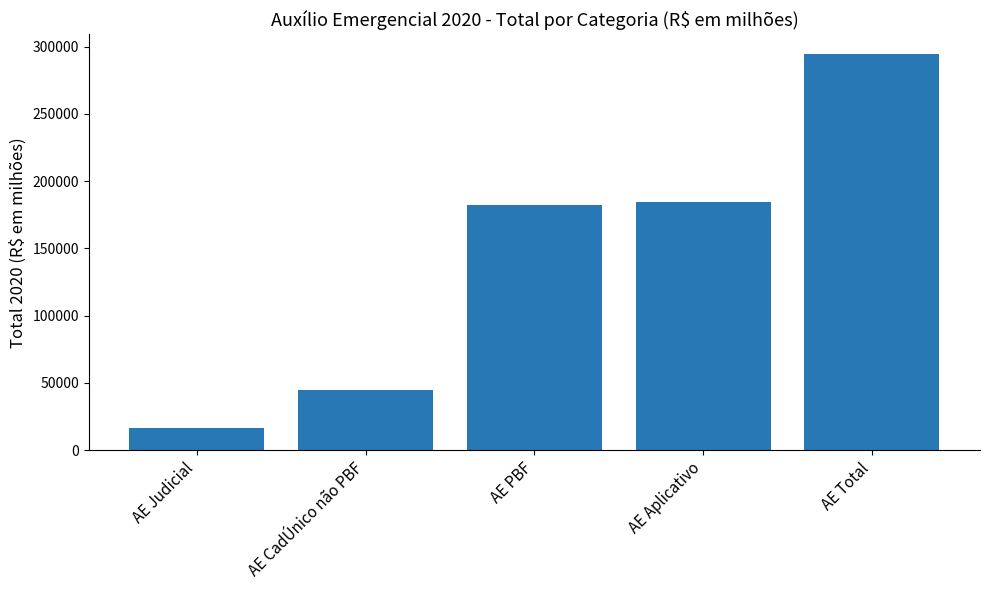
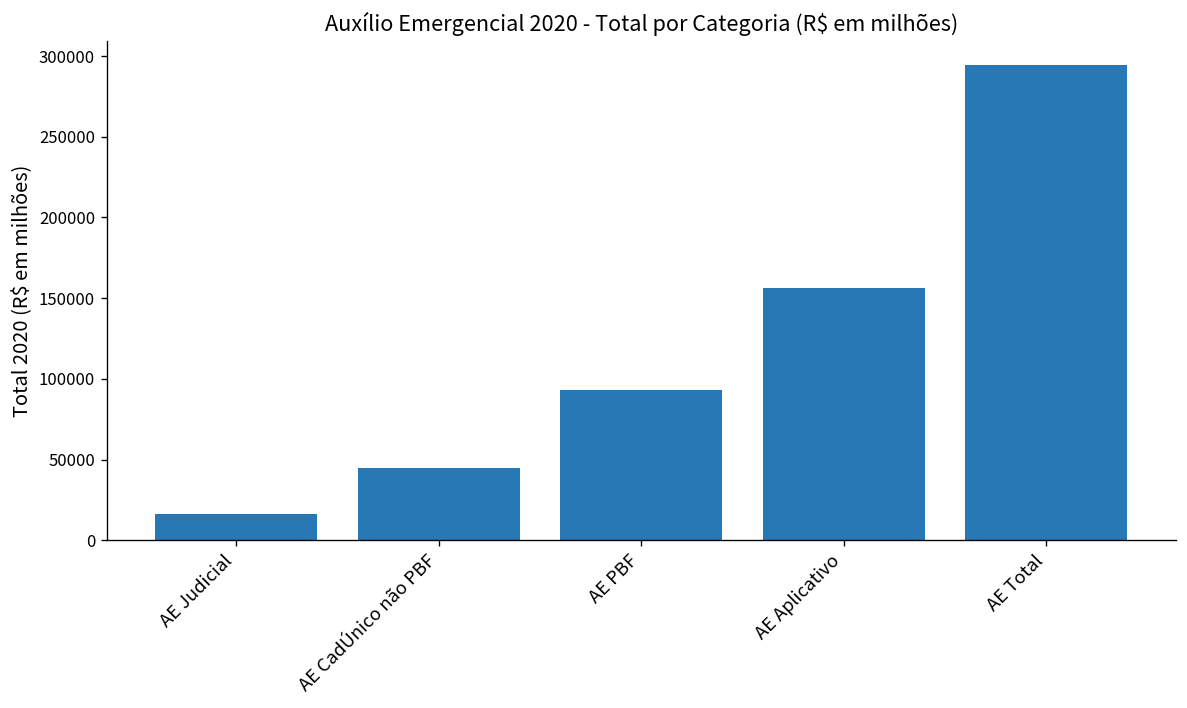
AE PBF: 183000 -> 93000
AE Aplicativo: 184000 -> 156000
